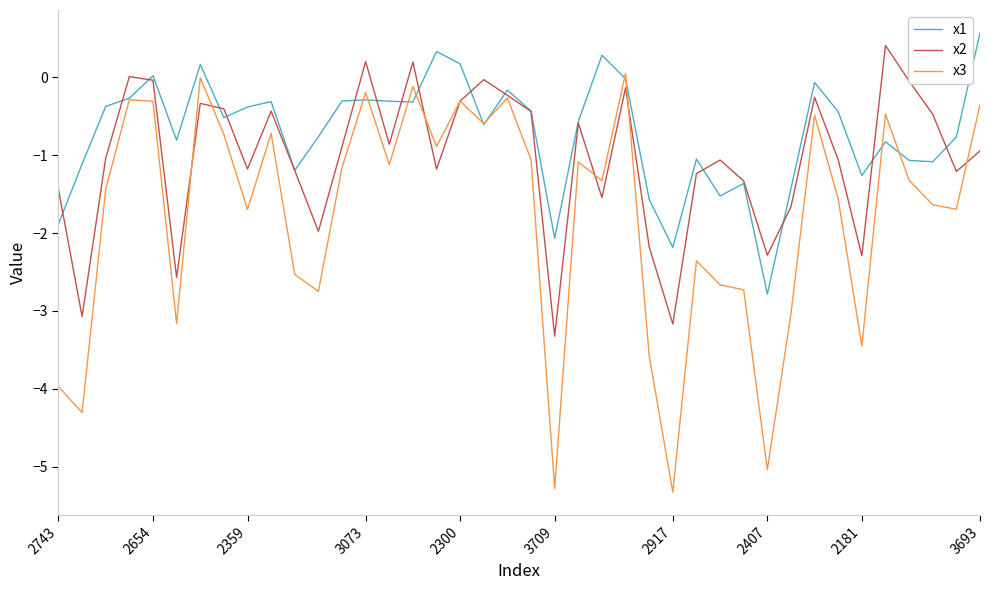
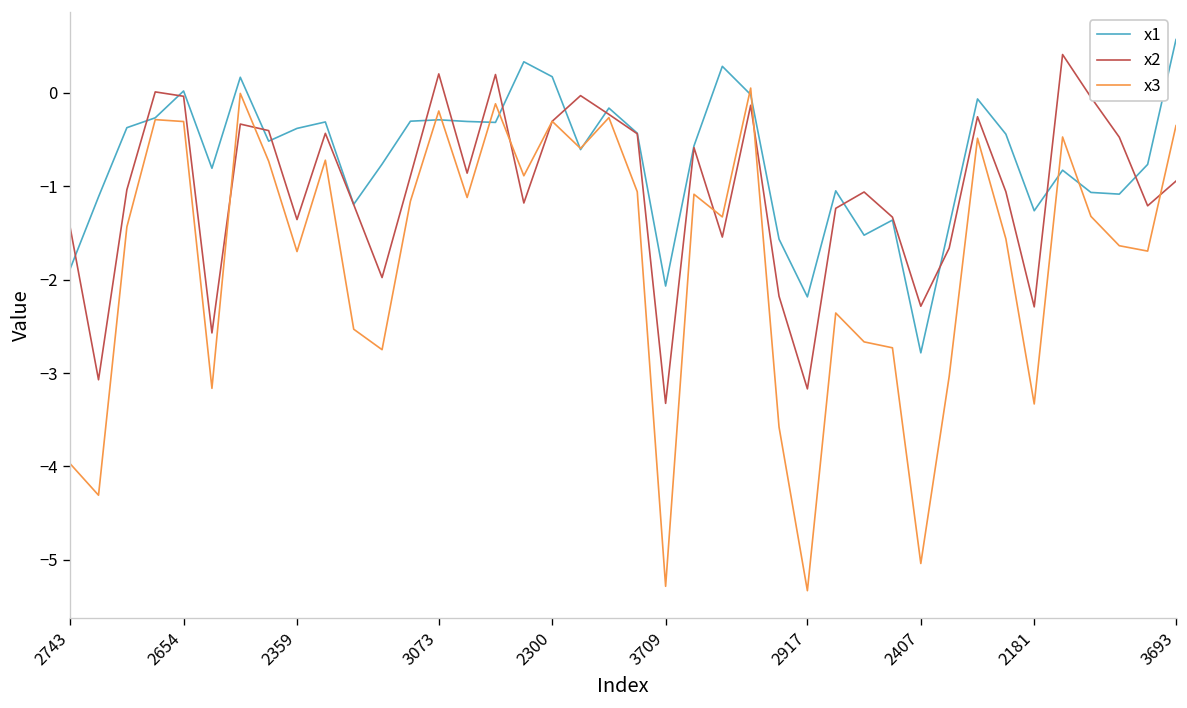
x2, 2359: -1.2 -> -1.4
x3, 2181: -3.5 -> -3.3
